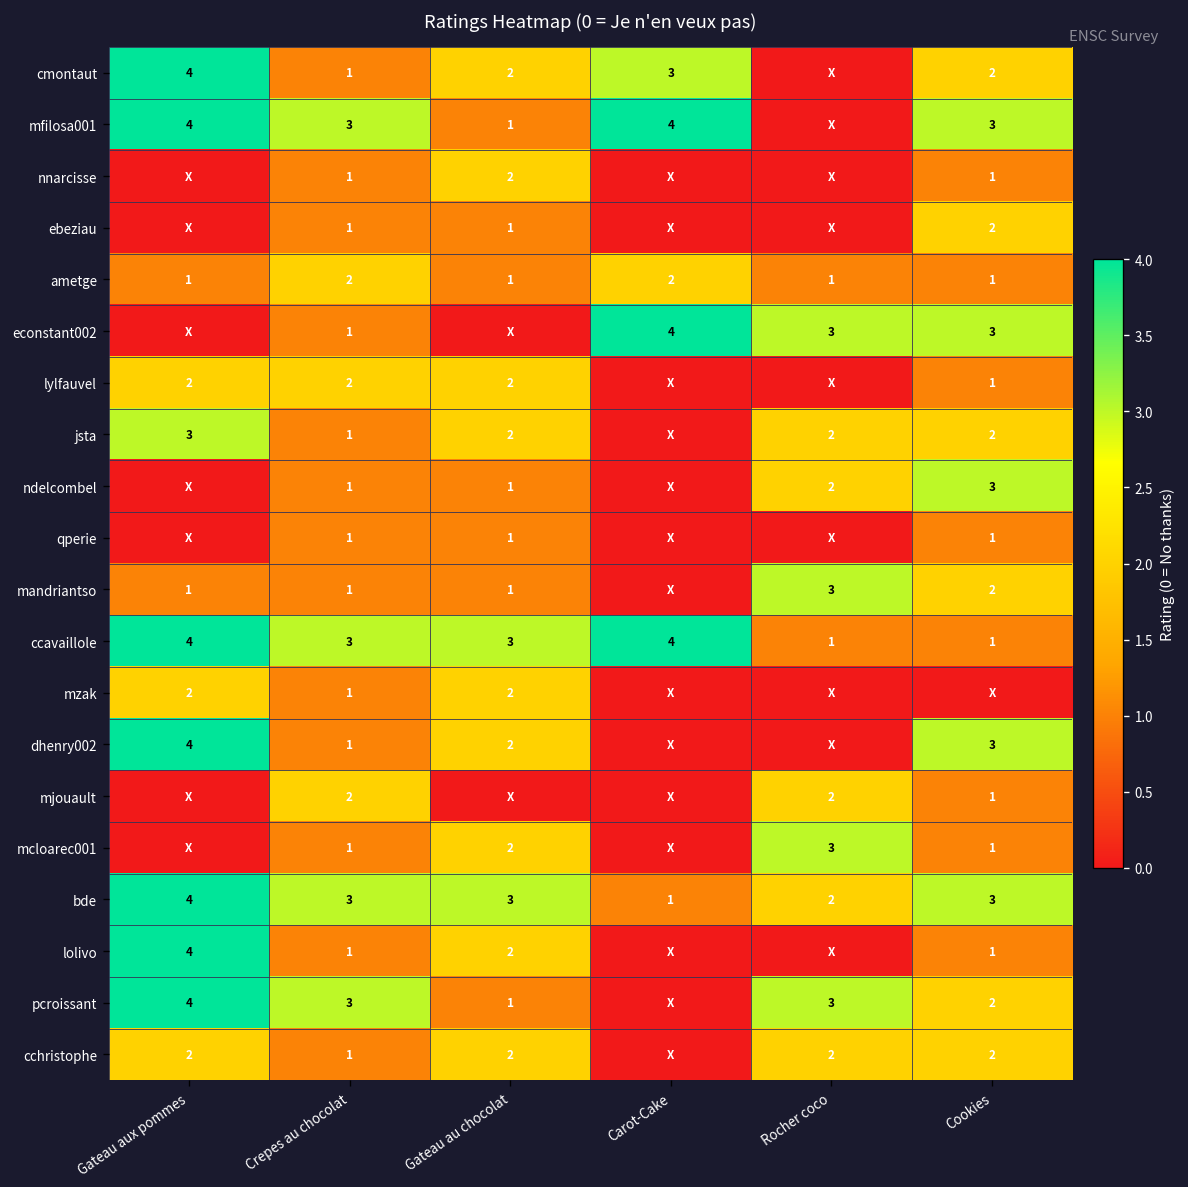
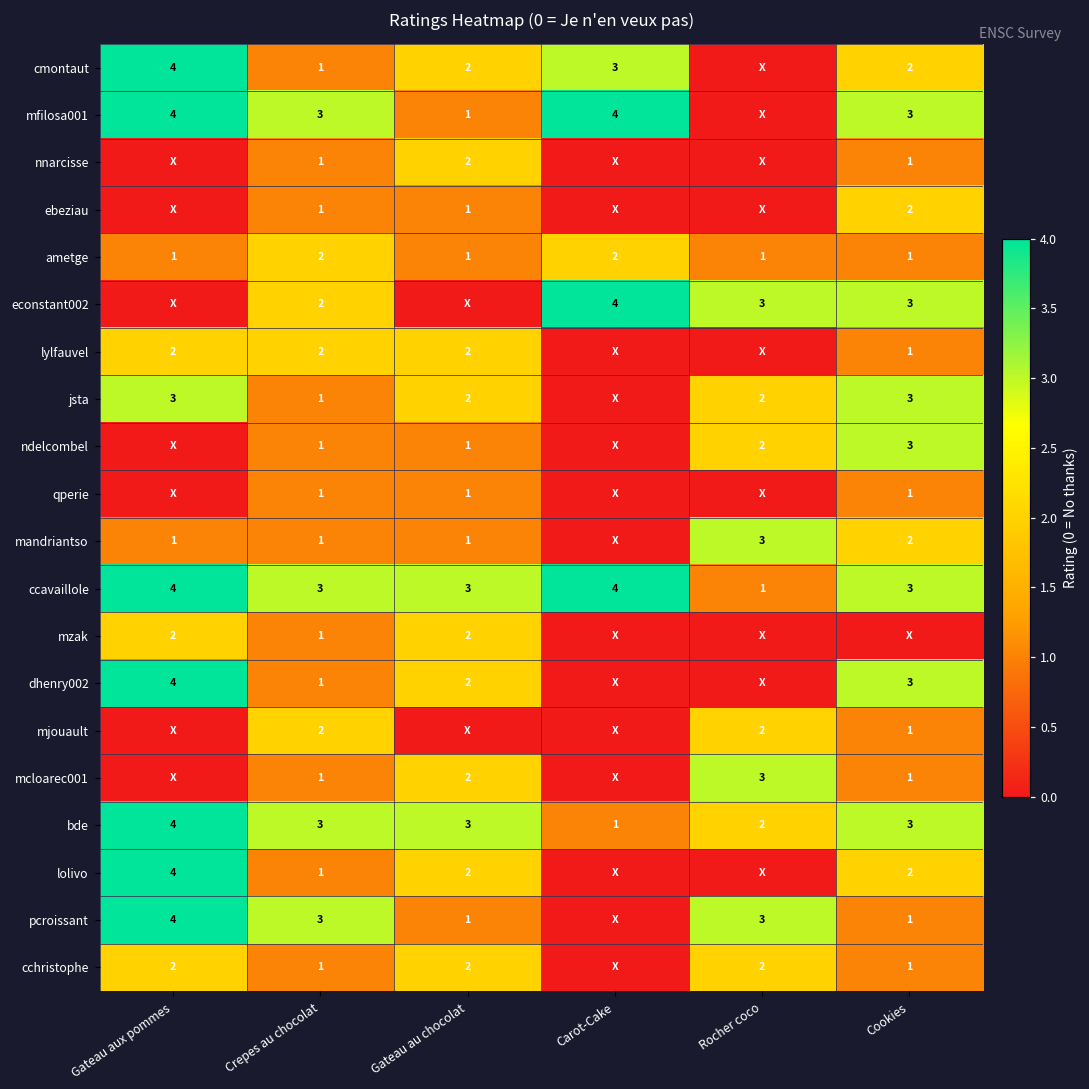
econstant002, Crepes au chocolat: 1 -> 2
jsta, Cookies: 2 -> 3
ccavaillole, Cookies: 1 -> 3
lolivo, Cookies: 1 -> 2
pcroissant, Cookies: 2 -> 1
cchristophe, Cookies: 2 -> 1
